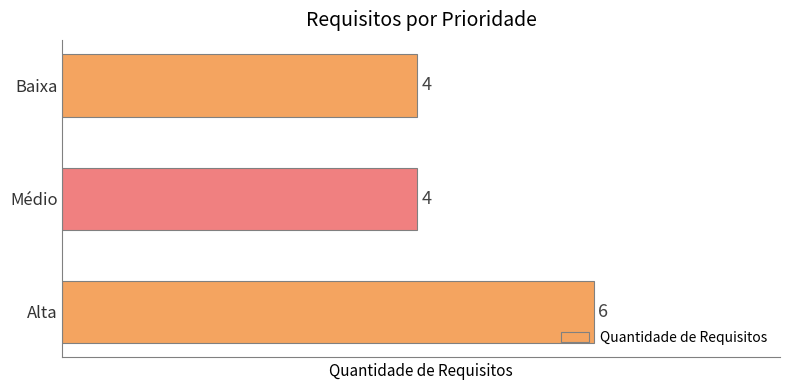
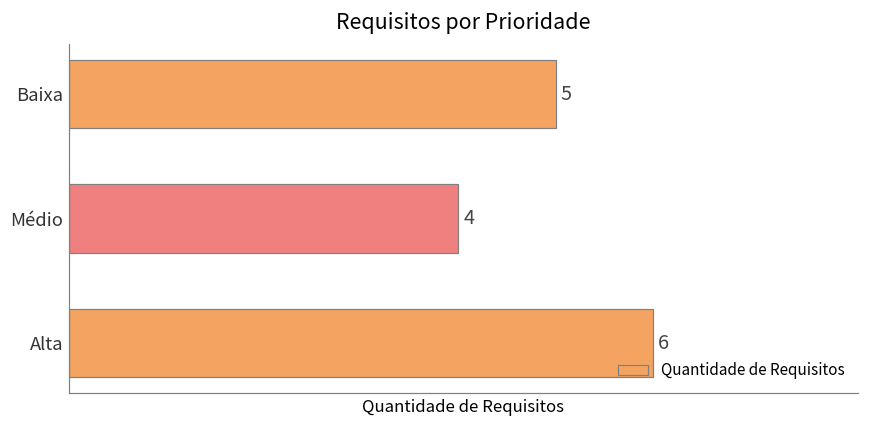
Baixa: 4 -> 5
